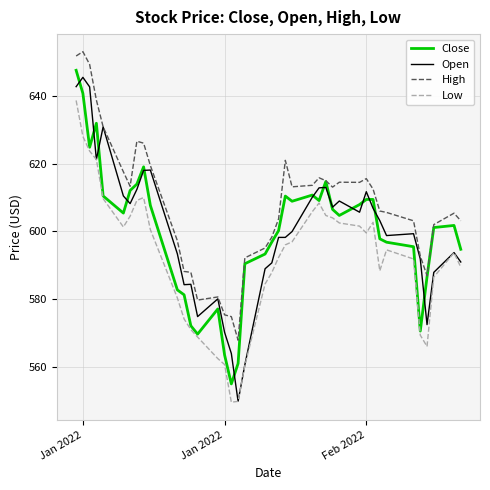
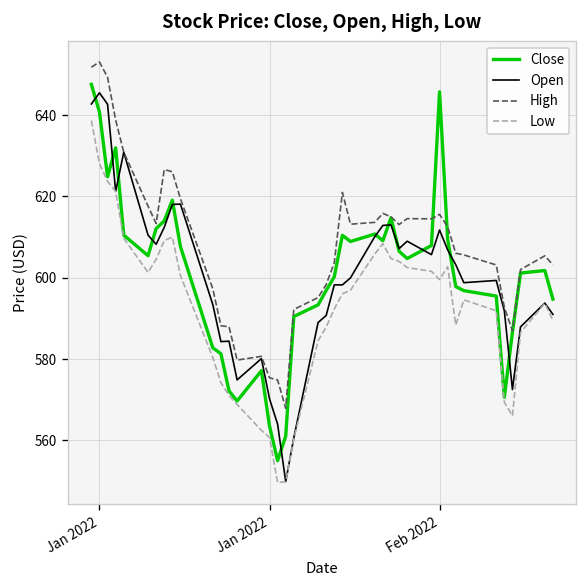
Close, Feb 2022: 609 -> 646
